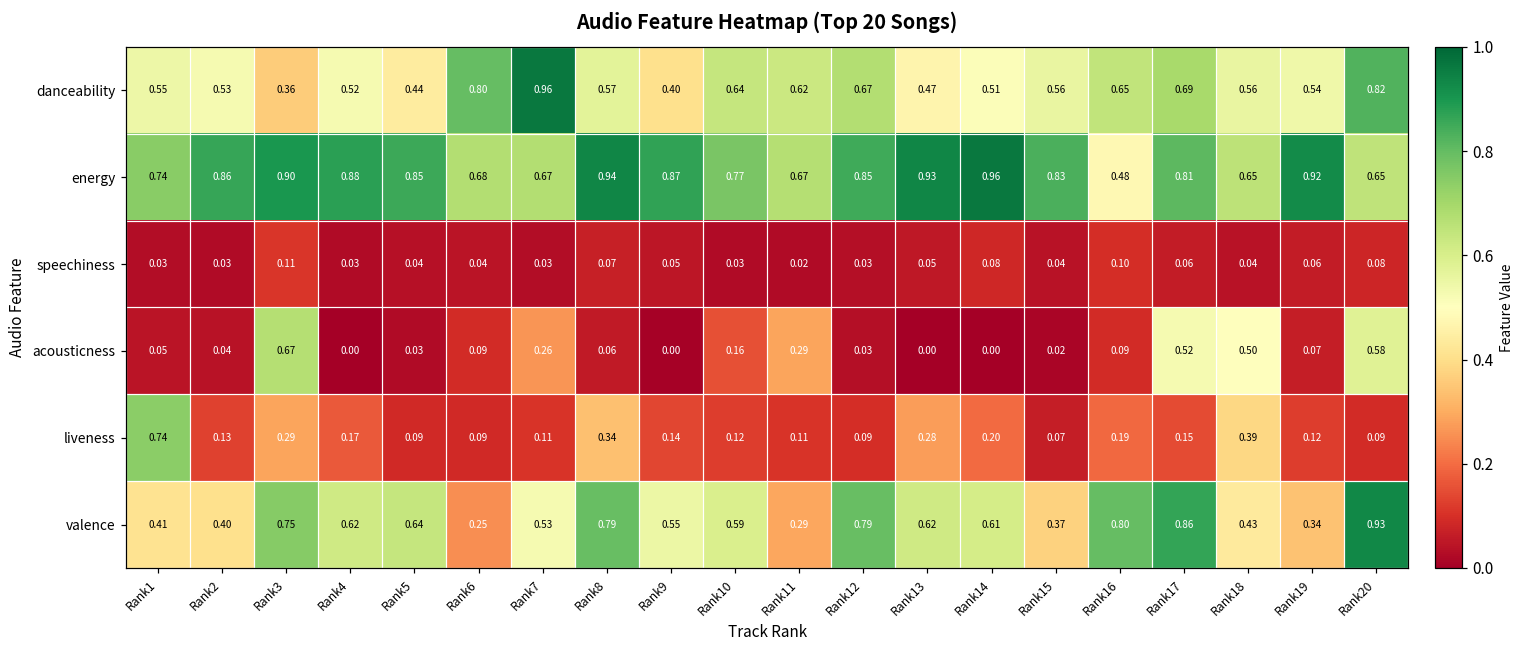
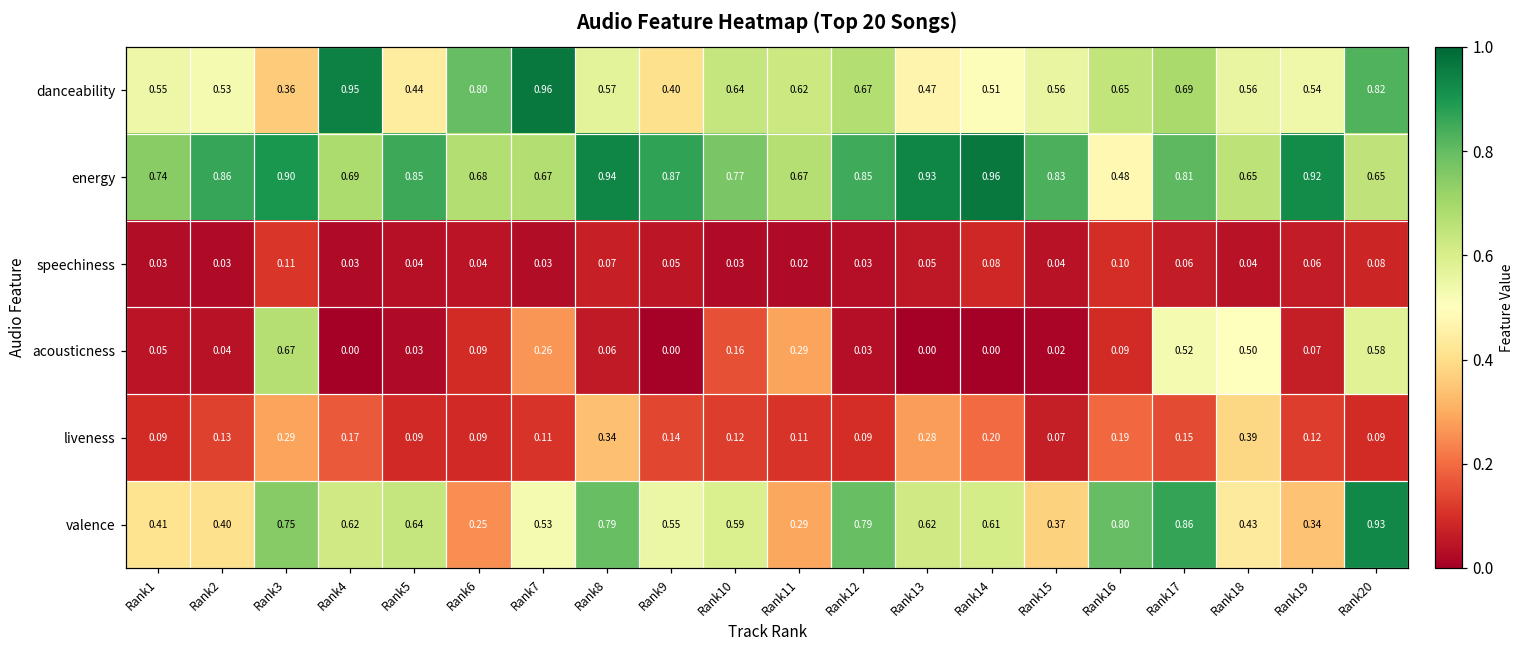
danceability, Rank4: 0.52 -> 0.95
energy, Rank4: 0.88 -> 0.69
liveness, Rank1: 0.74 -> 0.09
